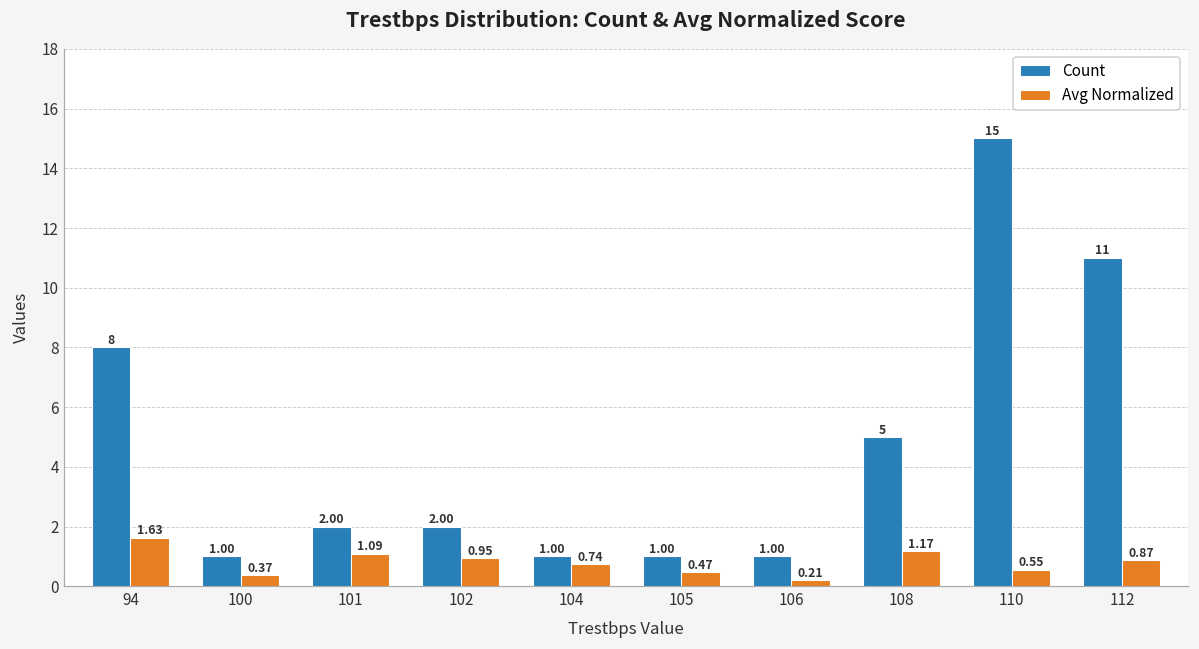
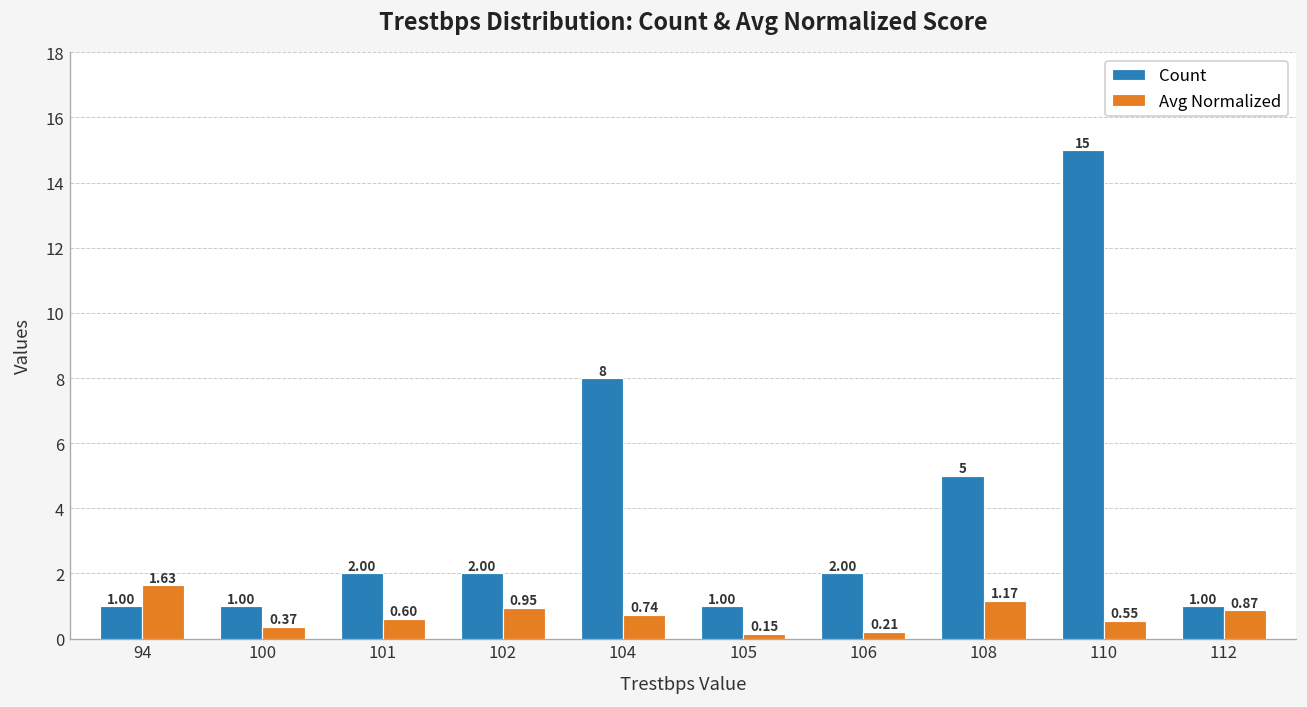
Count, 94: 8 -> 1.00
Avg Normalized, 101: 1.09 -> 0.60
Count, 104: 1.00 -> 8
Avg Normalized, 105: 0.47 -> 0.15
Count, 106: 1.00 -> 2.00
Count, 112: 11 -> 1.00
